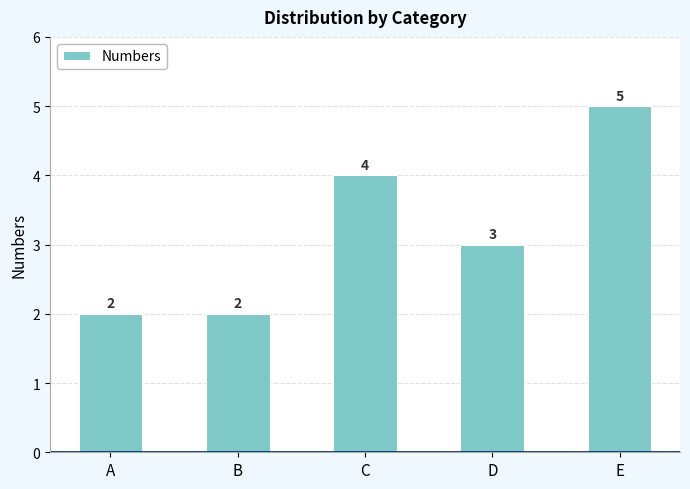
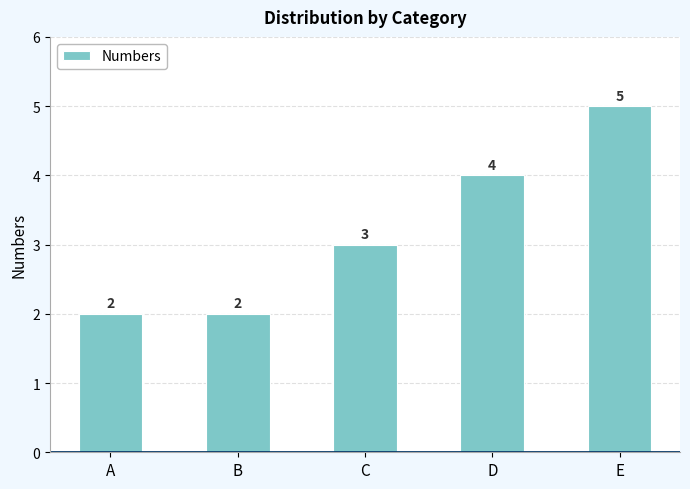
C: 4 -> 3
D: 3 -> 4
